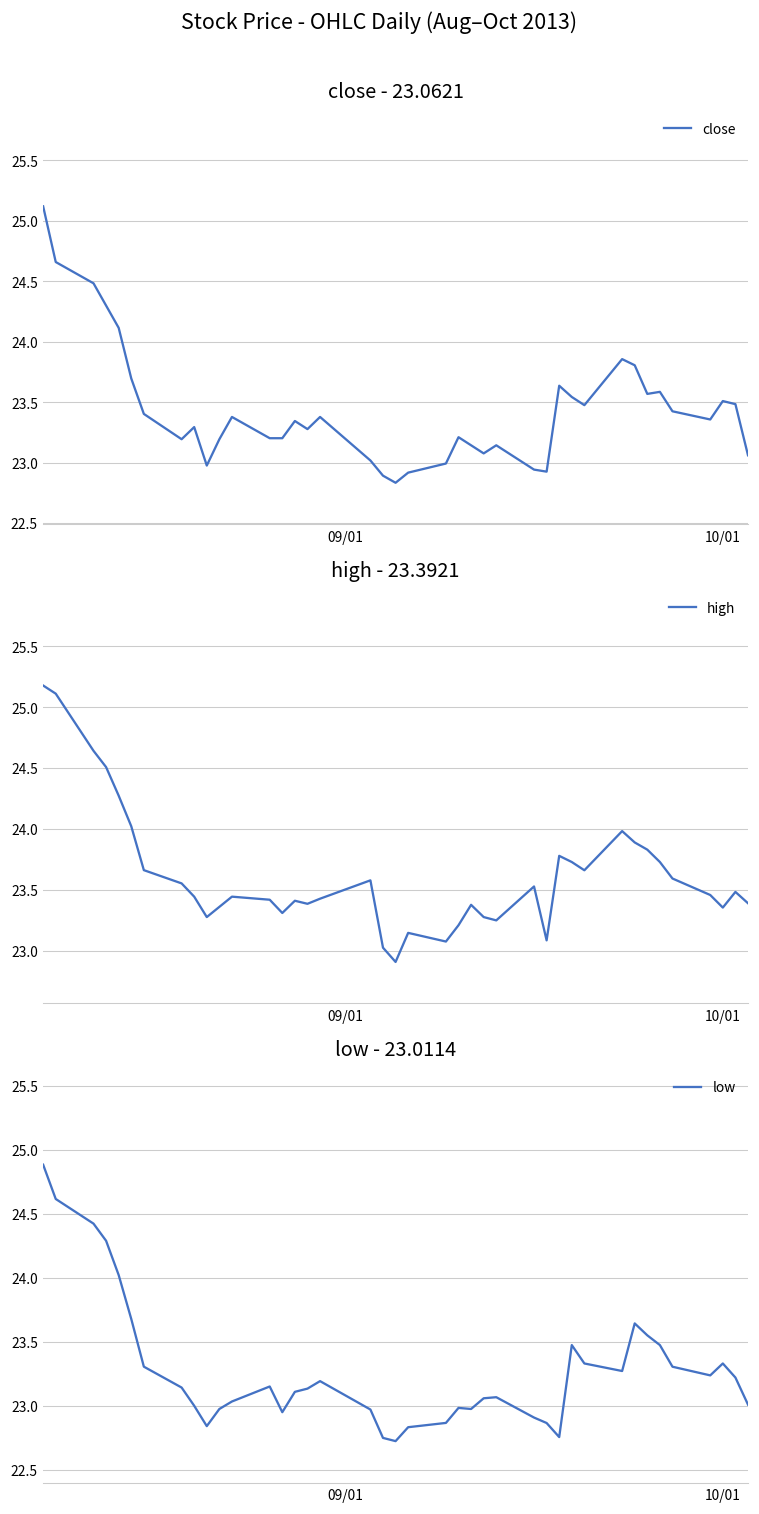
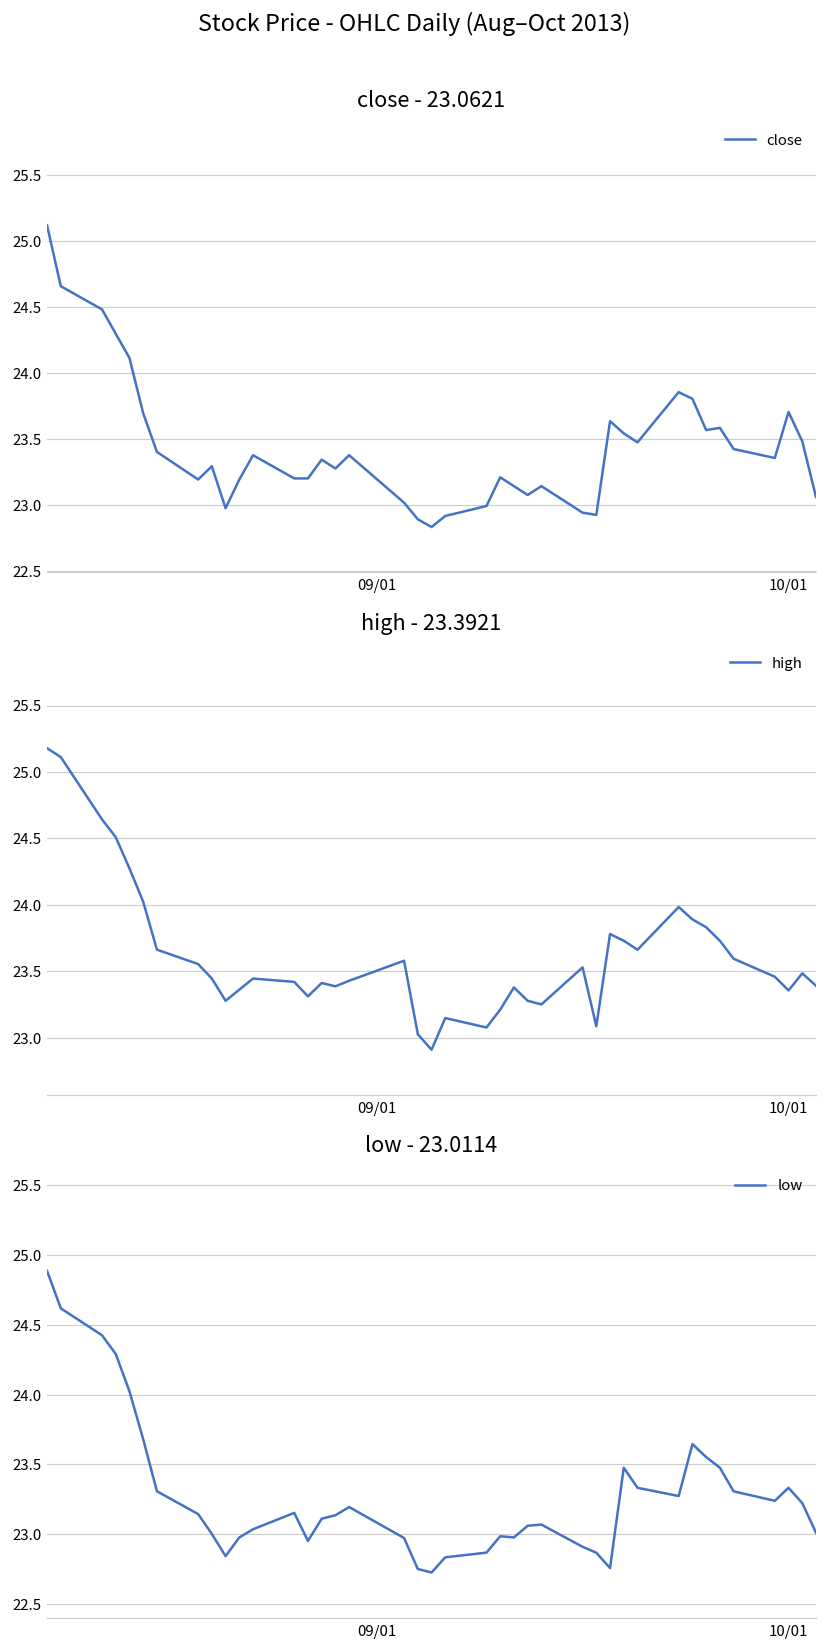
close - 23.0621, 10/01: 23.51 -> 23.71
